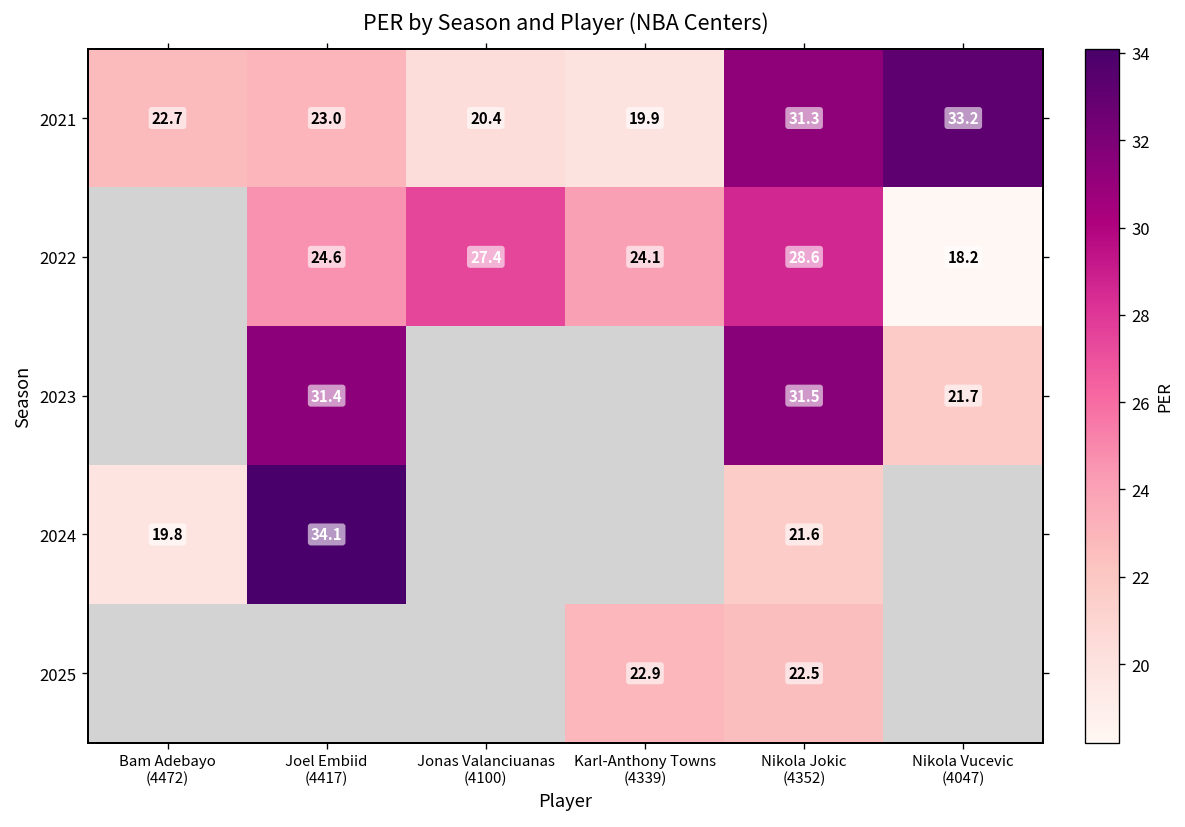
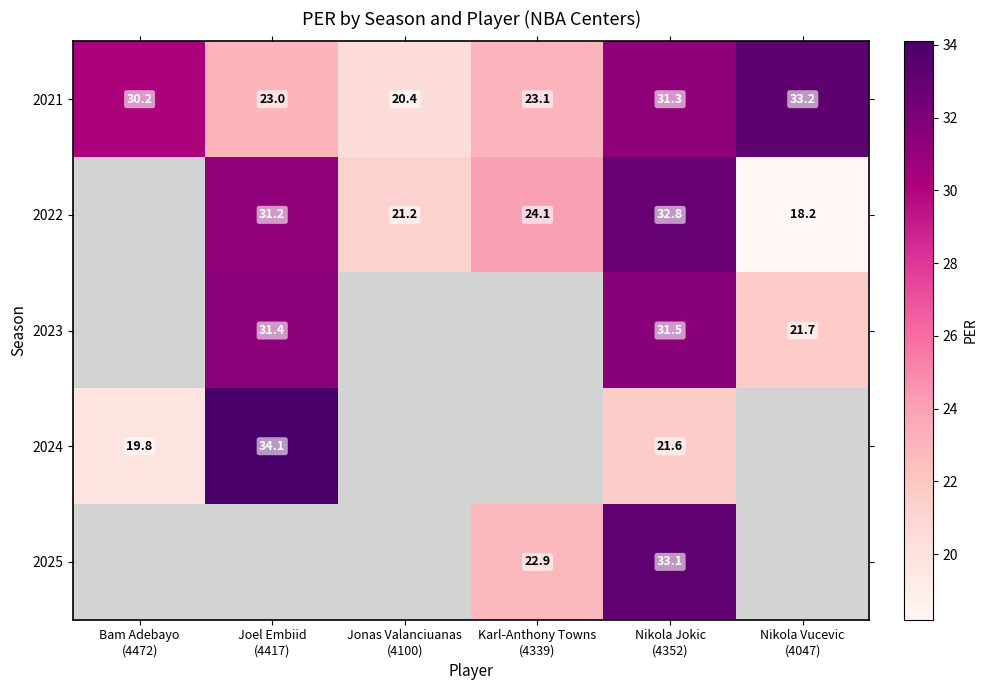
2021, Bam Adebayo (4472): 22.7 -> 30.2
2021, Karl-Anthony Towns (4339): 19.9 -> 23.1
2022, Joel Embiid (4417): 24.6 -> 31.2
2022, Jonas Valanciuanas (4100): 27.4 -> 21.2
2022, Nikola Jokic (4352): 28.6 -> 32.8
2025, Nikola Jokic (4352): 22.5 -> 33.1
